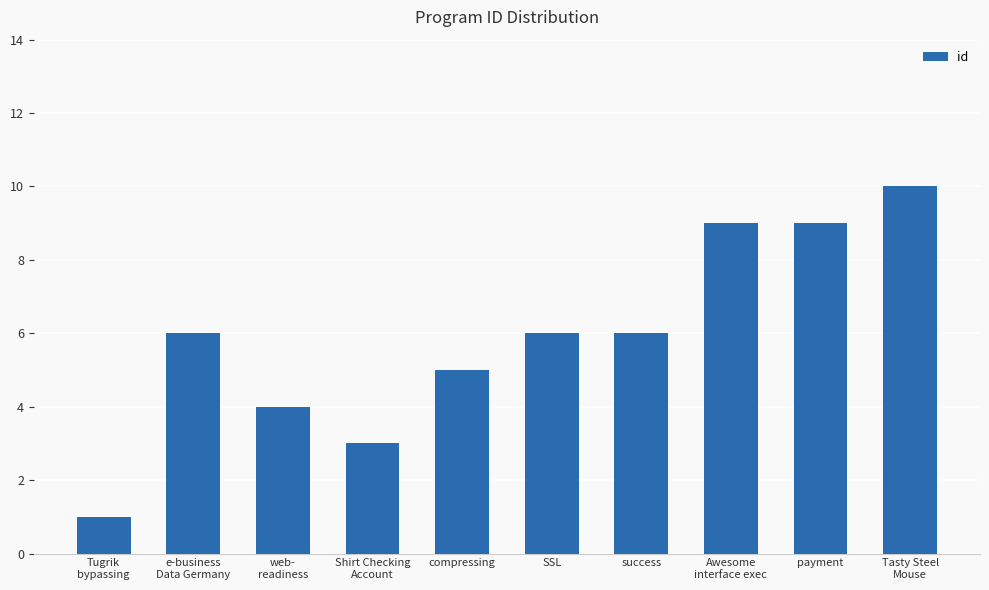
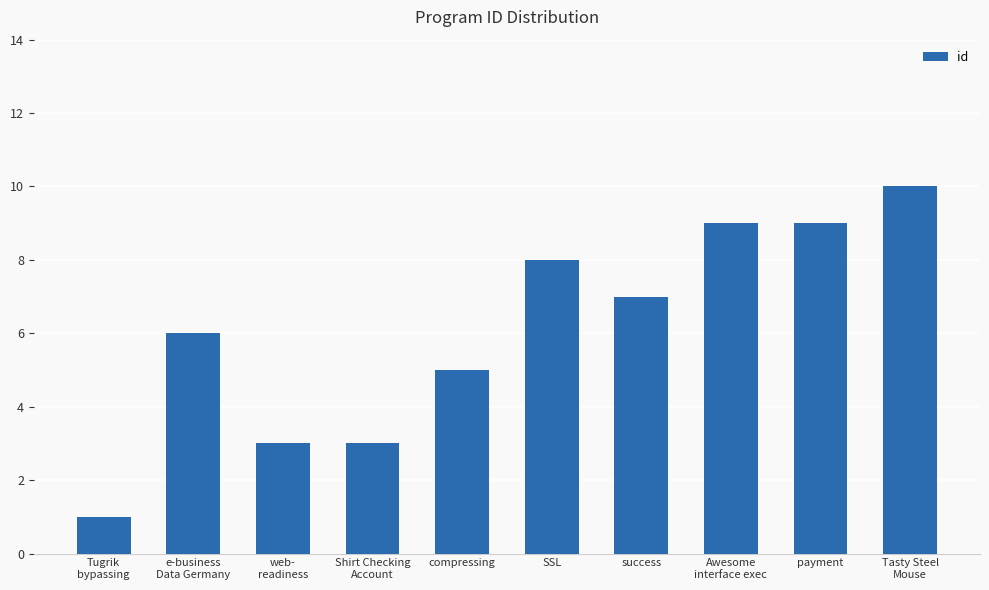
web- readiness: 4 -> 3
SSL: 6 -> 8
success: 6 -> 7
